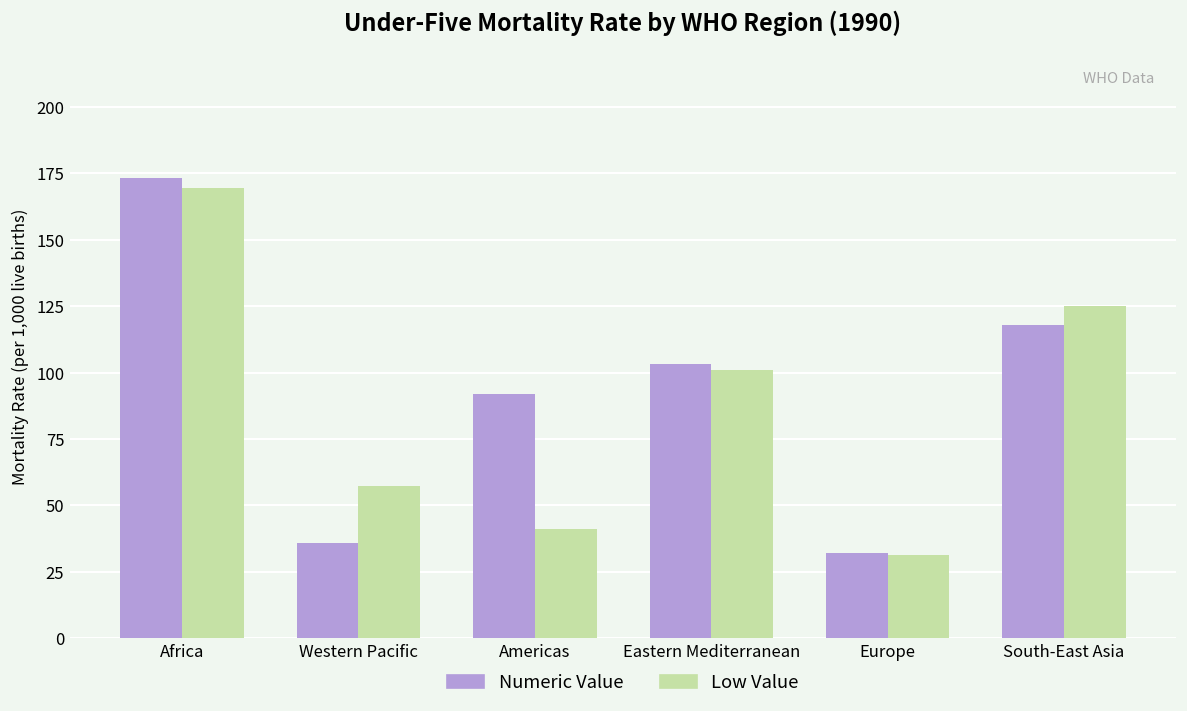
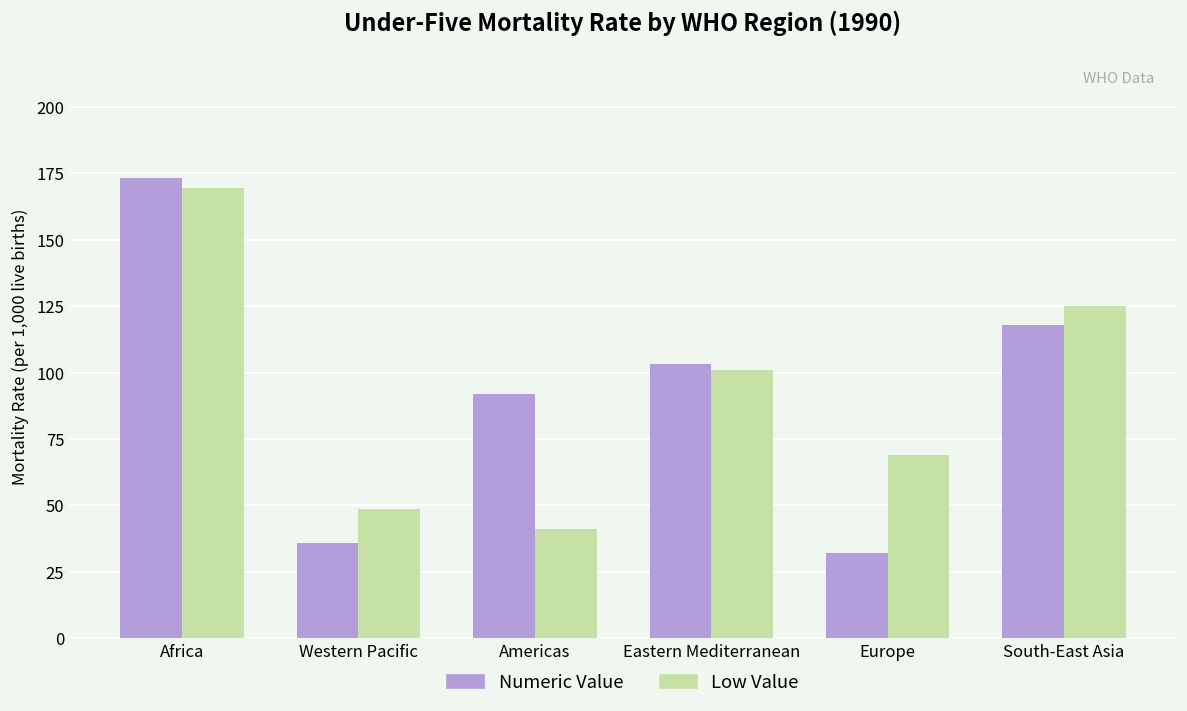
Low Value, Western Pacific: 57 -> 49
Low Value, Europe: 31 -> 69
